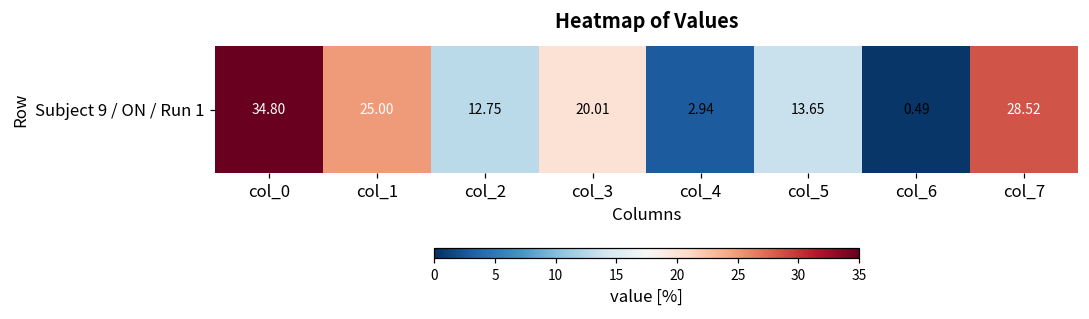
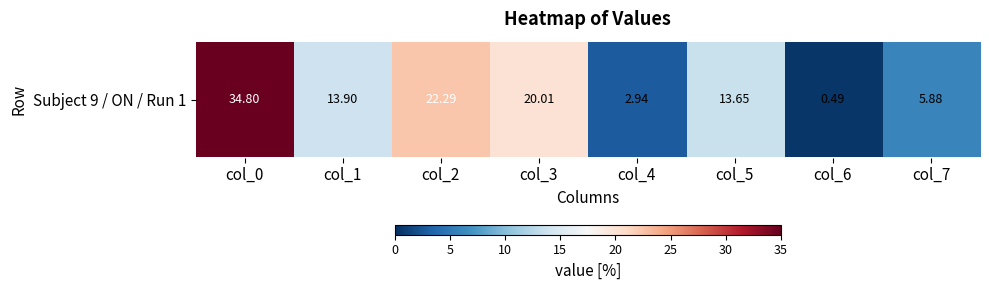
Subject 9 / ON / Run 1, col_1: 25.00 -> 13.90
Subject 9 / ON / Run 1, col_2: 12.75 -> 22.29
Subject 9 / ON / Run 1, col_7: 28.52 -> 5.88
